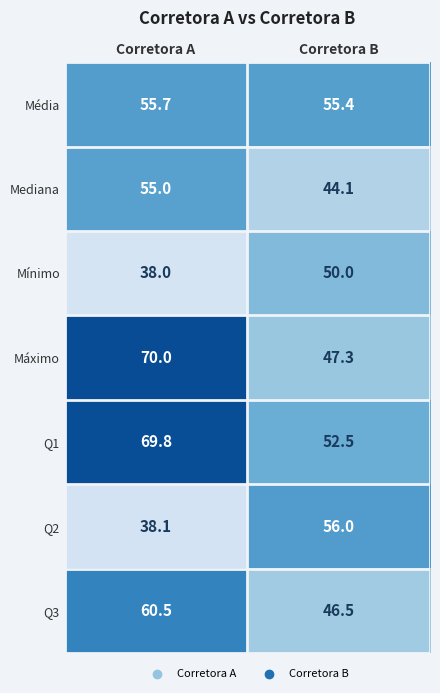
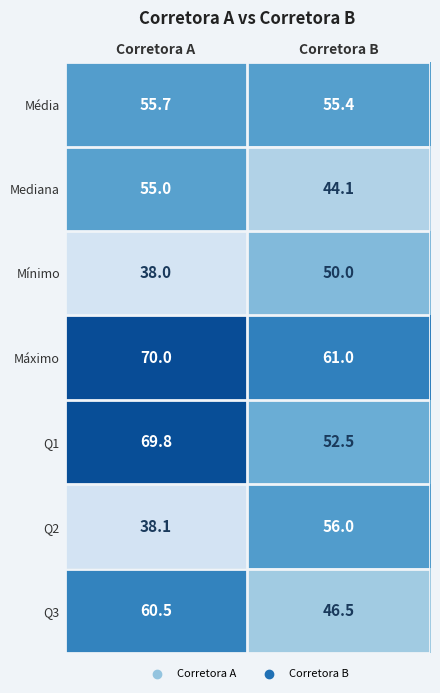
Máximo, Corretora B: 47.3 -> 61.0
